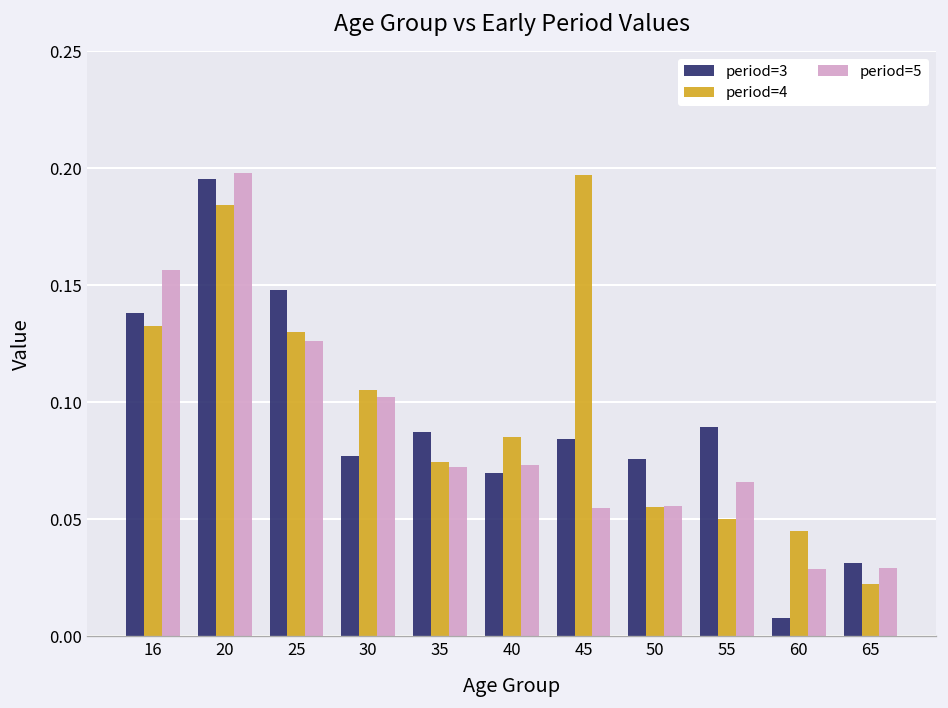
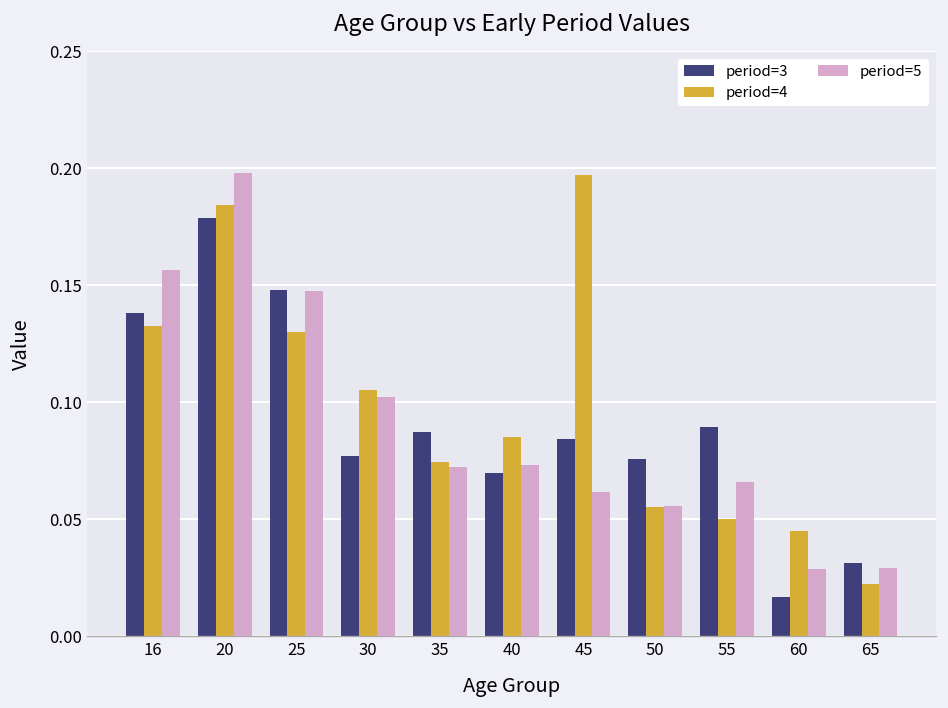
period=3, 20: 0.195 -> 0.179
period=5, 25: 0.126 -> 0.148
period=5, 45: 0.055 -> 0.062
period=3, 60: 0.008 -> 0.017
